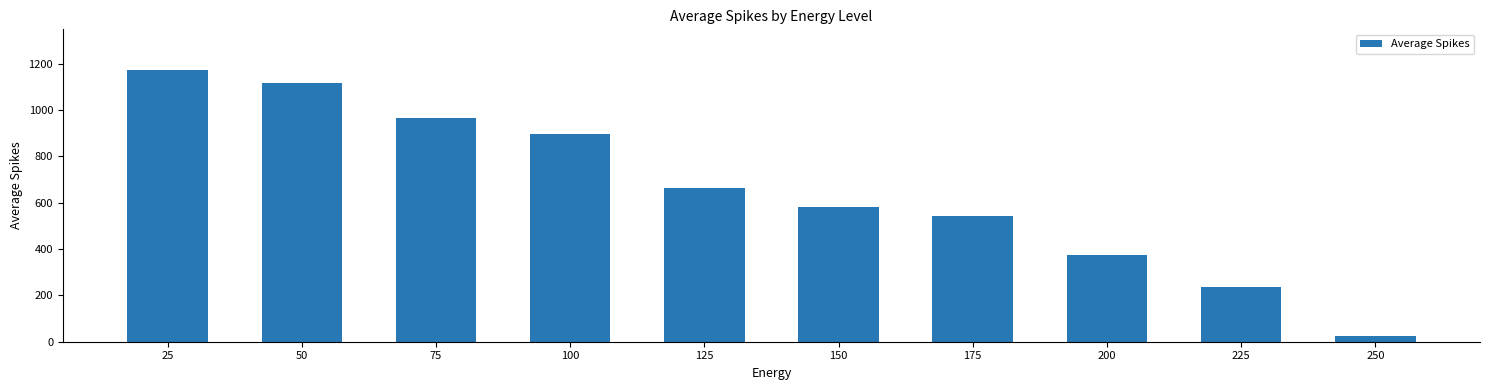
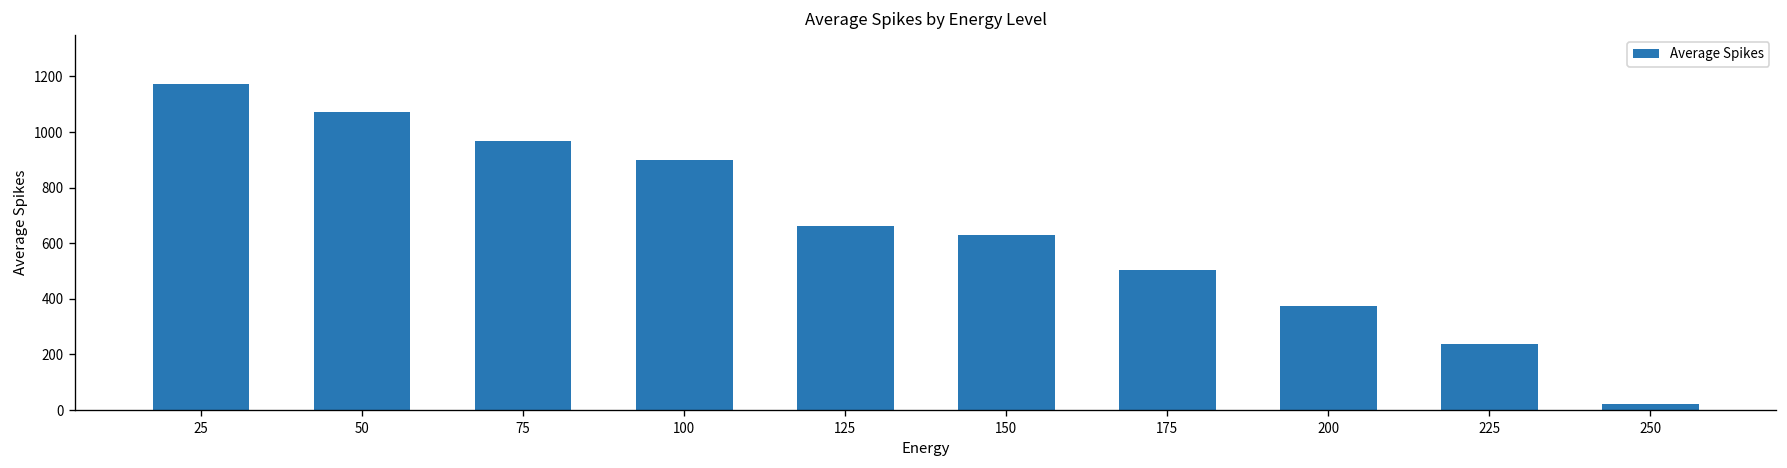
50: 1120 -> 1070
150: 580 -> 630
175: 540 -> 500
